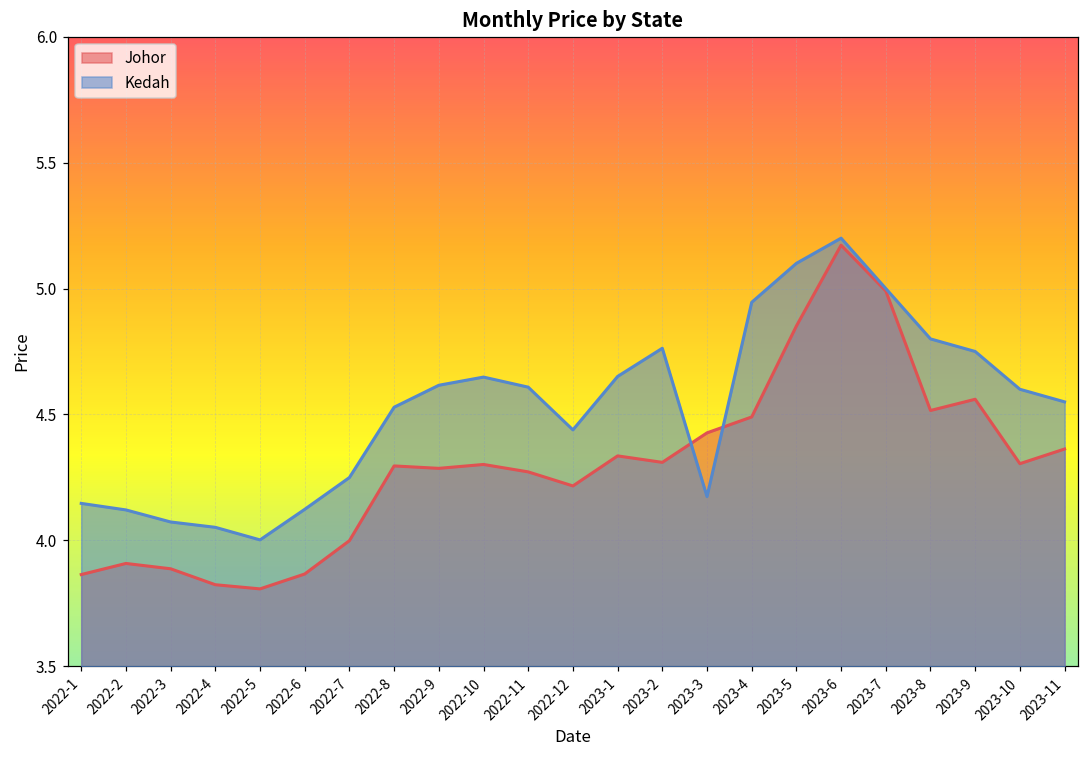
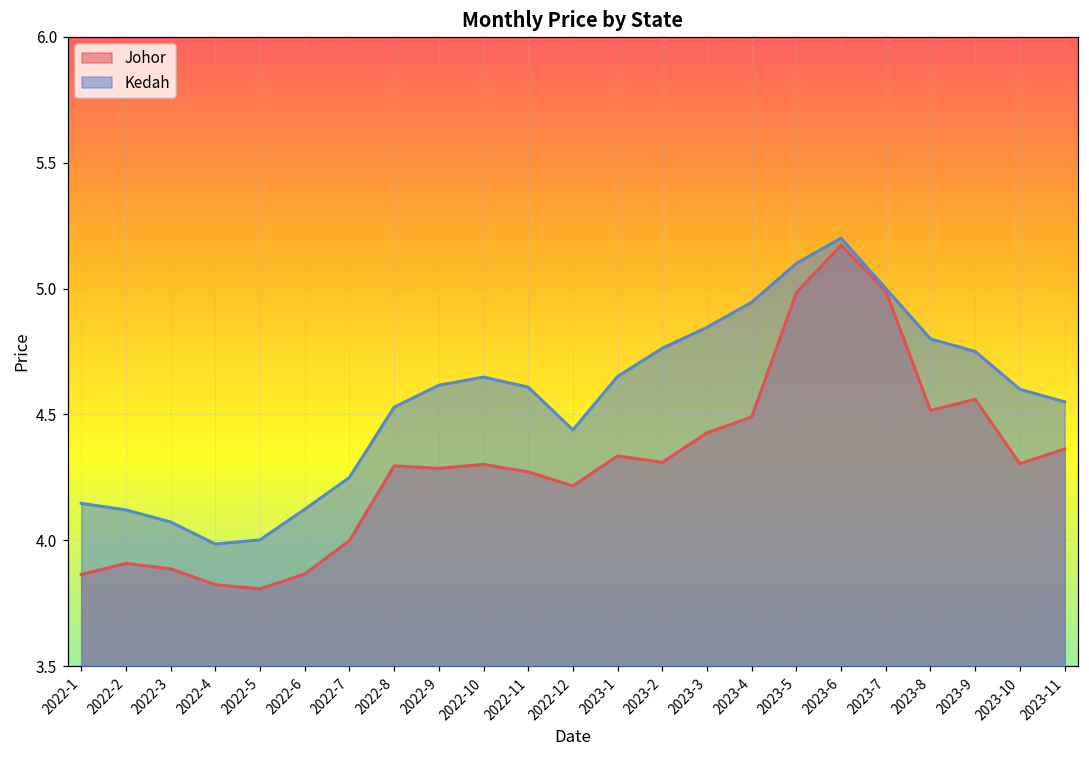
Kedah, 2022-4: 4.05 -> 3.99
Kedah, 2023-3: 4.17 -> 4.85
Johor, 2023-5: 4.85 -> 4.98
